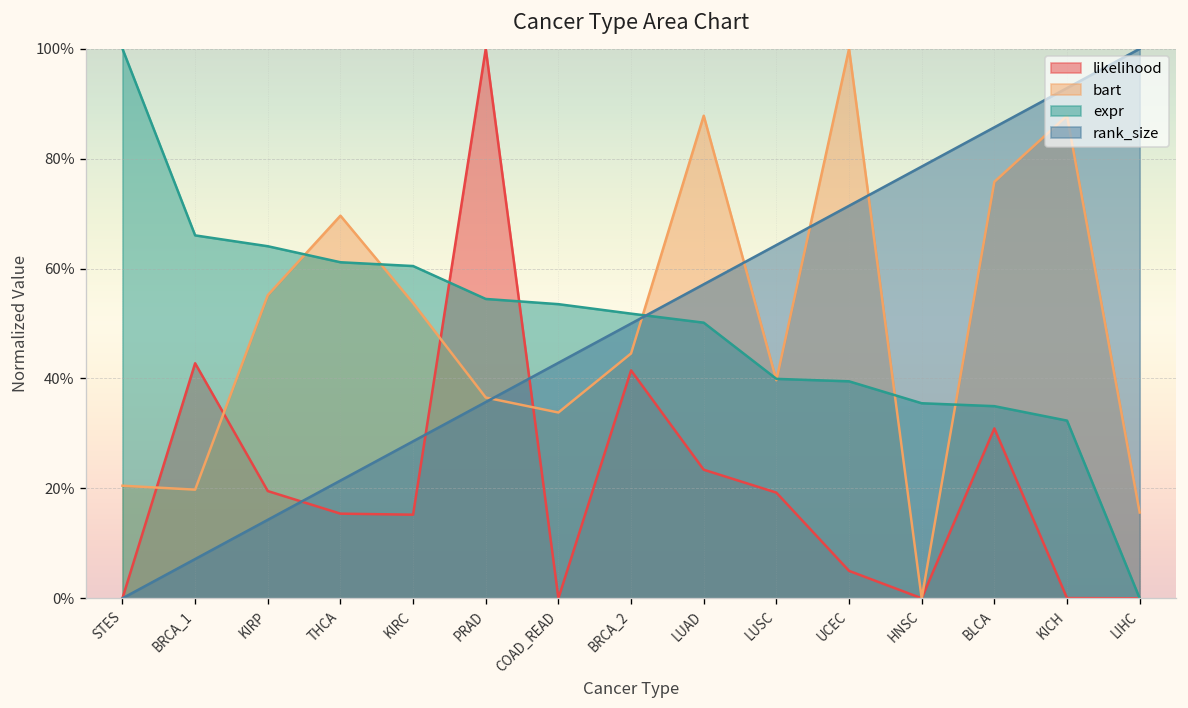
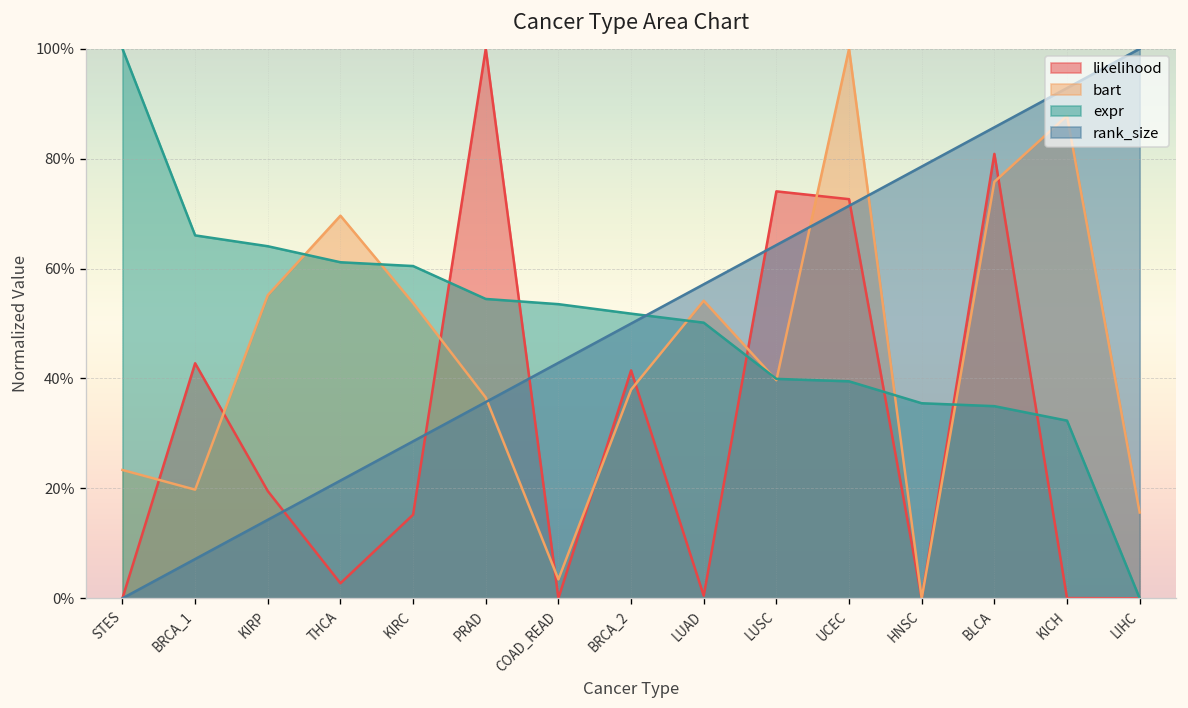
bart, STES: 20% -> 23%
likelihood, THCA: 15% -> 3%
bart, COAD_READ: 34% -> 3%
bart, BRCA_2: 45% -> 38%
likelihood, LUAD: 23% -> 0%
bart, LUAD: 88% -> 54%
likelihood, LUSC: 19% -> 74%
likelihood, UCEC: 5% -> 73%
likelihood, BLCA: 31% -> 81%
